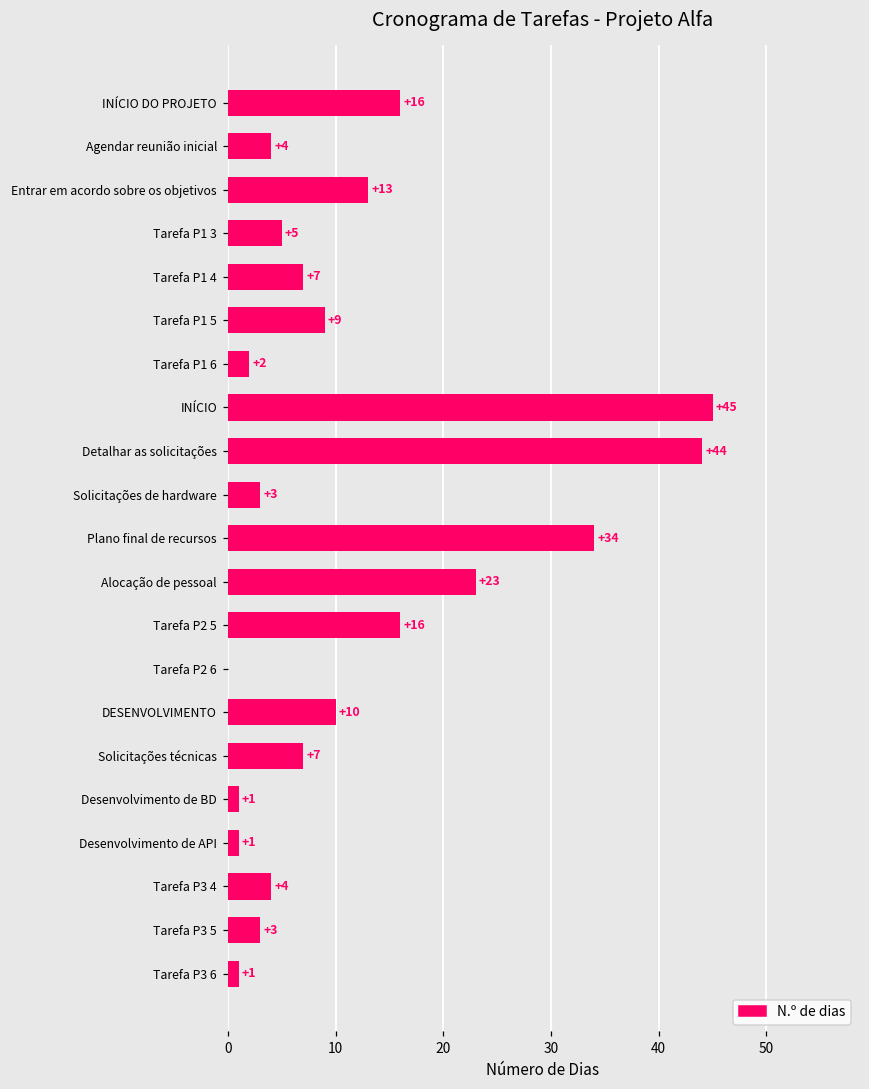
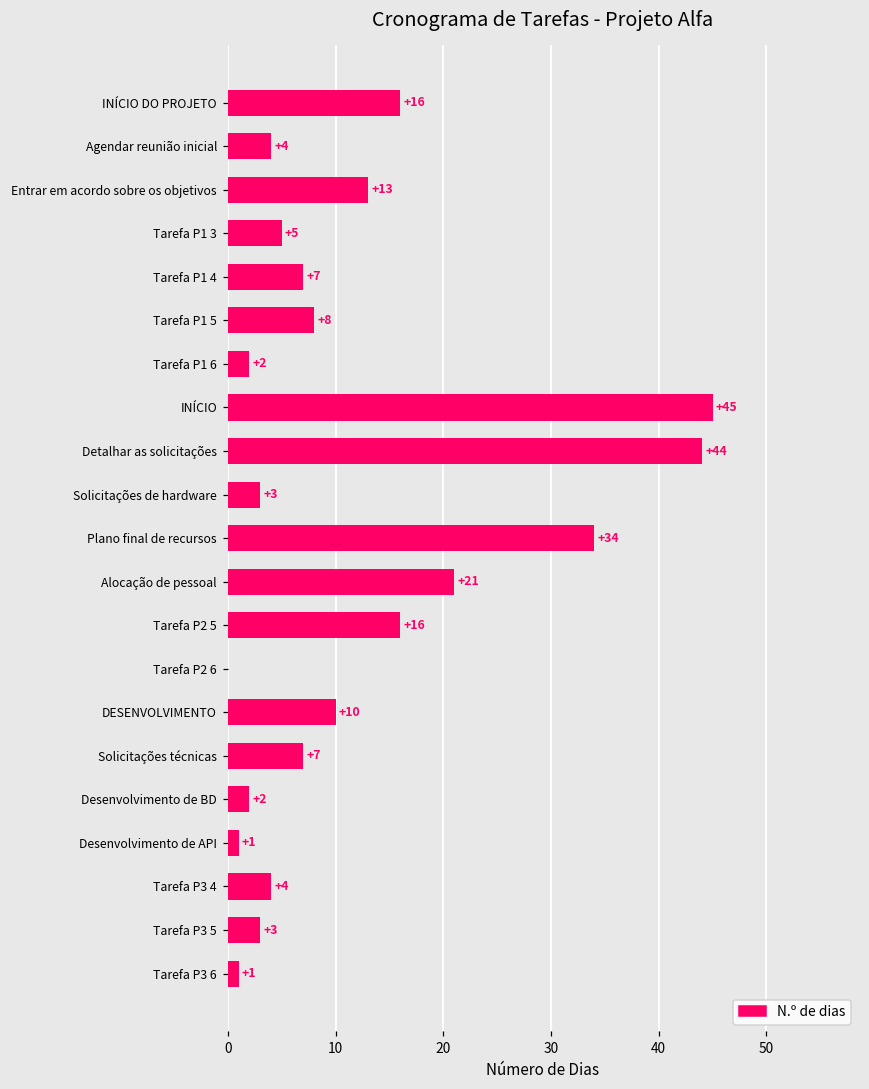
Tarefa P1 5: +9 -> +8
Alocação de pessoal: +23 -> +21
Desenvolvimento de BD: +1 -> +2
